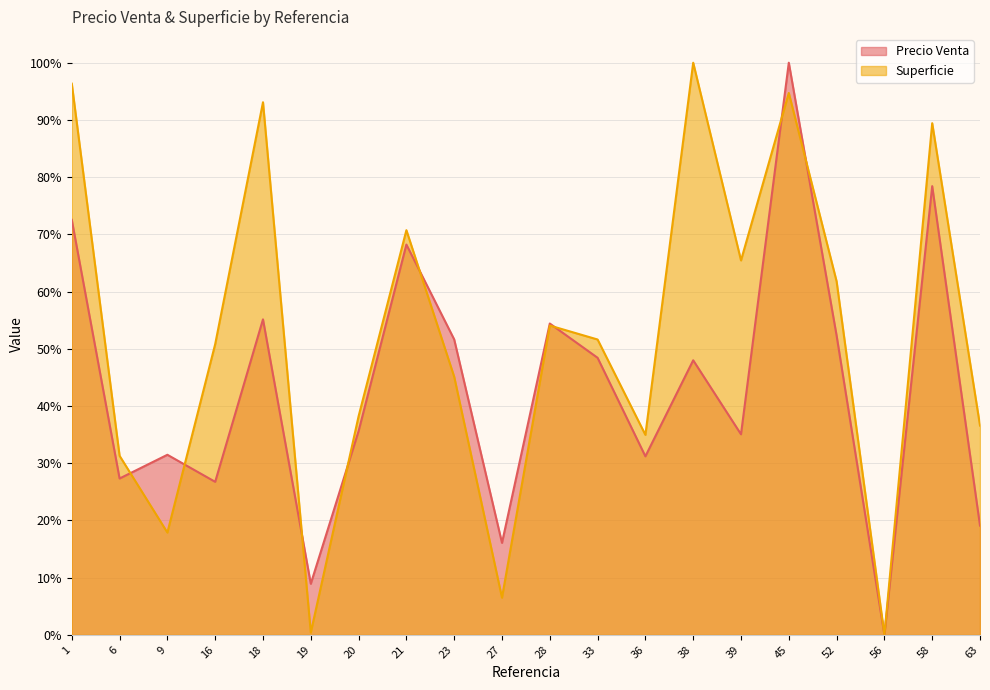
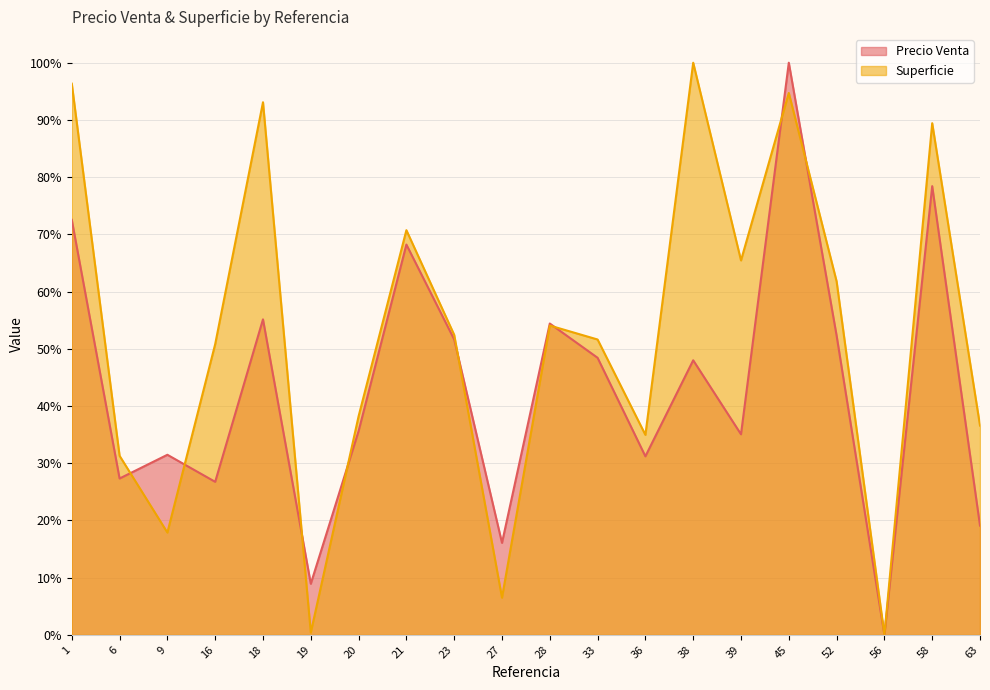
Superficie, 23: 45% -> 52%
